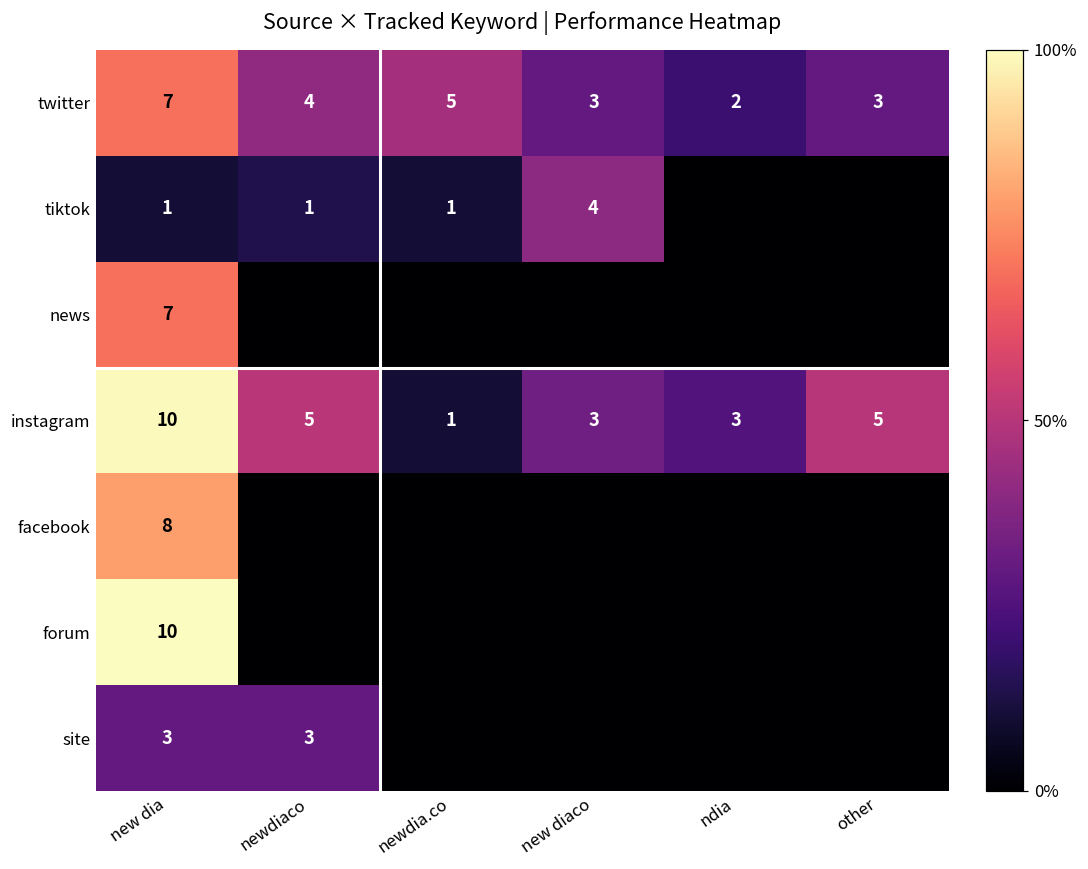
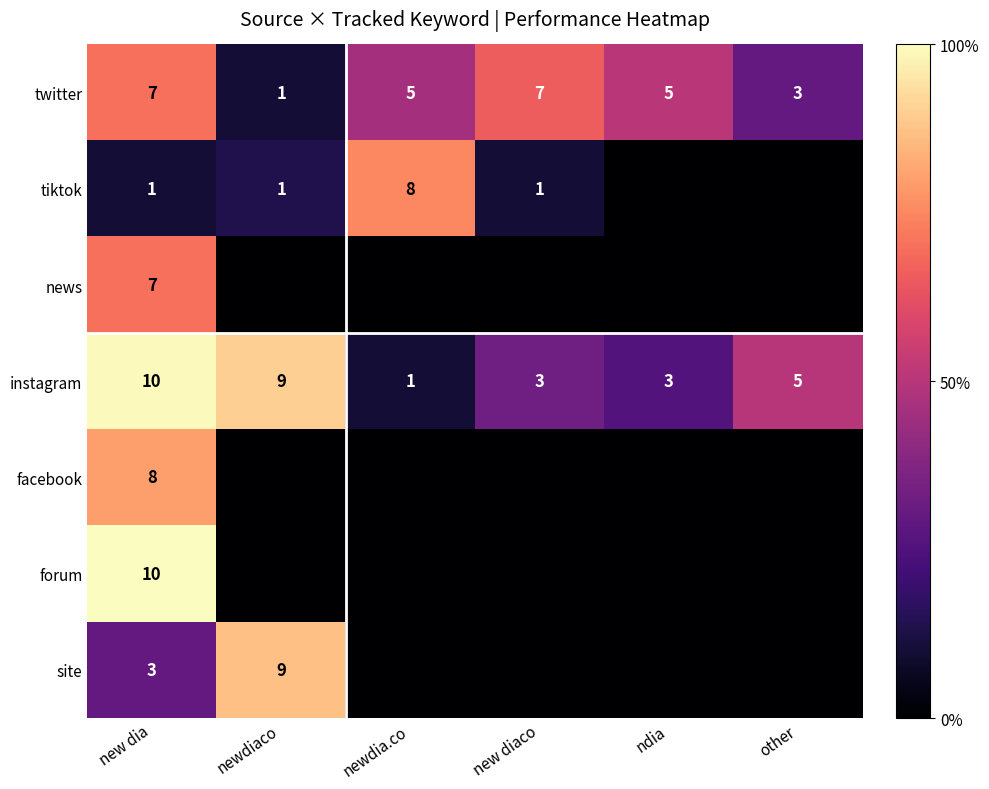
twitter, newdiaco: 4 -> 1
twitter, new diaco: 3 -> 7
twitter, ndia: 2 -> 5
tiktok, newdia.co: 1 -> 8
tiktok, new diaco: 4 -> 1
instagram, newdiaco: 5 -> 9
site, newdiaco: 3 -> 9
